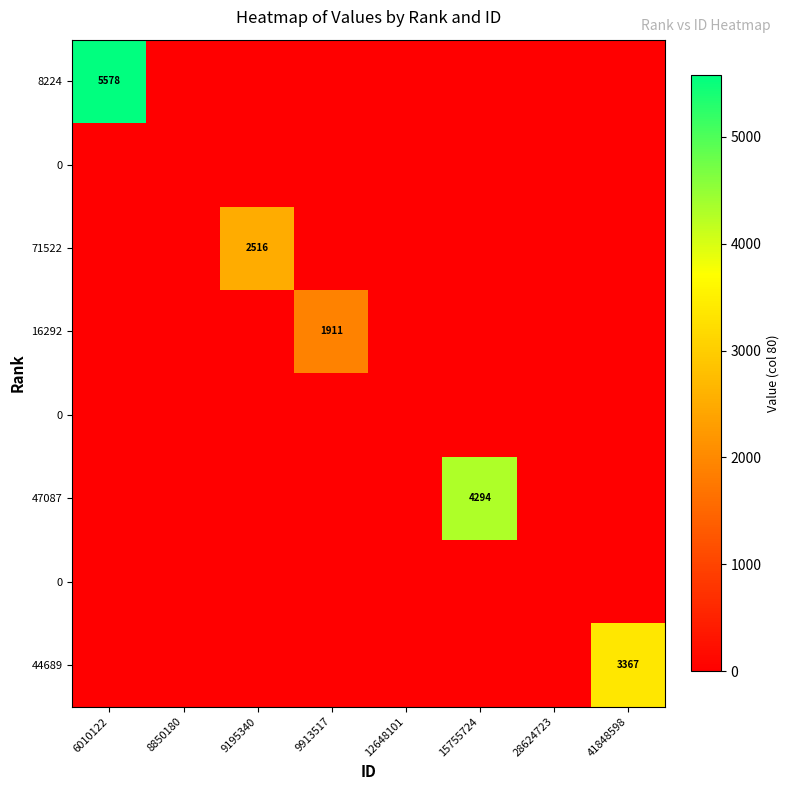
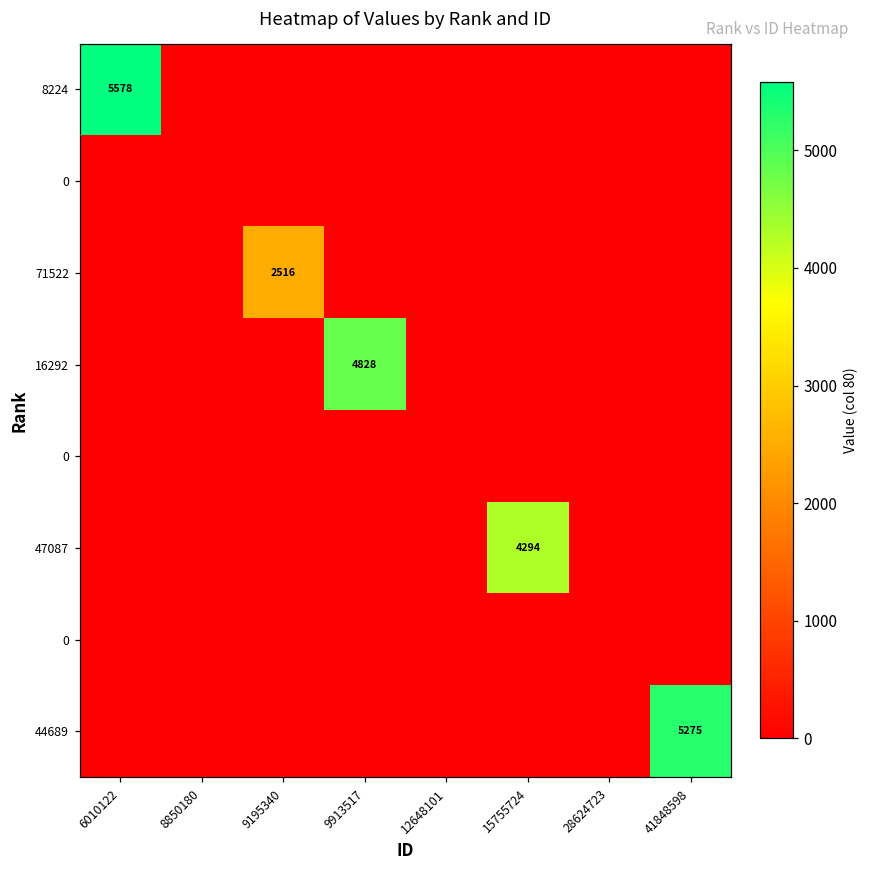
16292, 9913517: 1911 -> 4828
44689, 41848598: 3367 -> 5275
